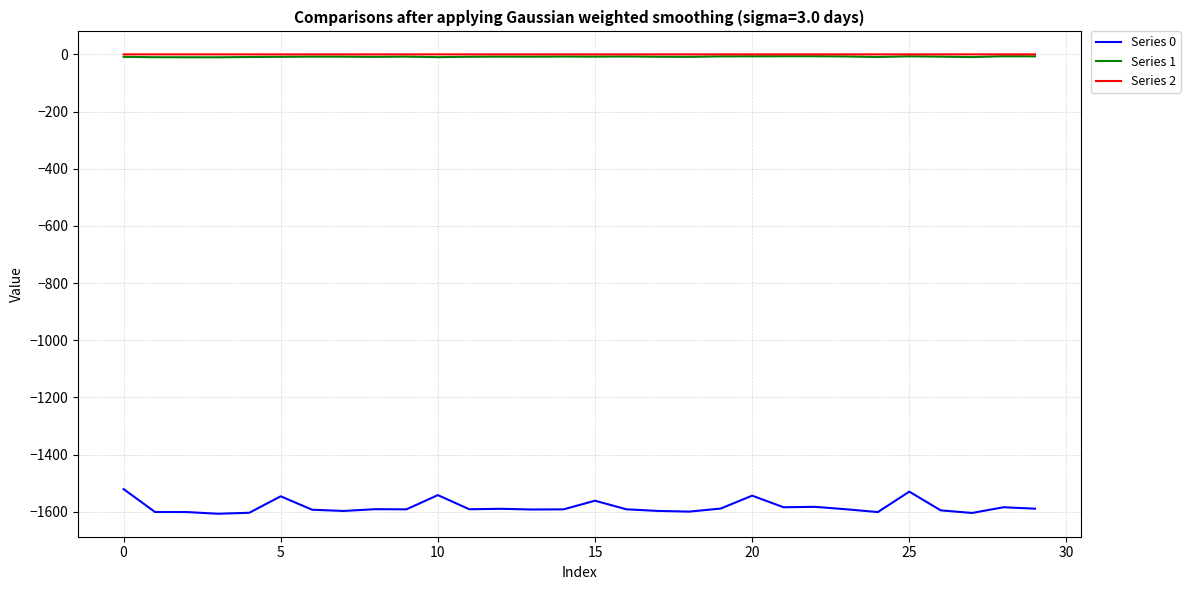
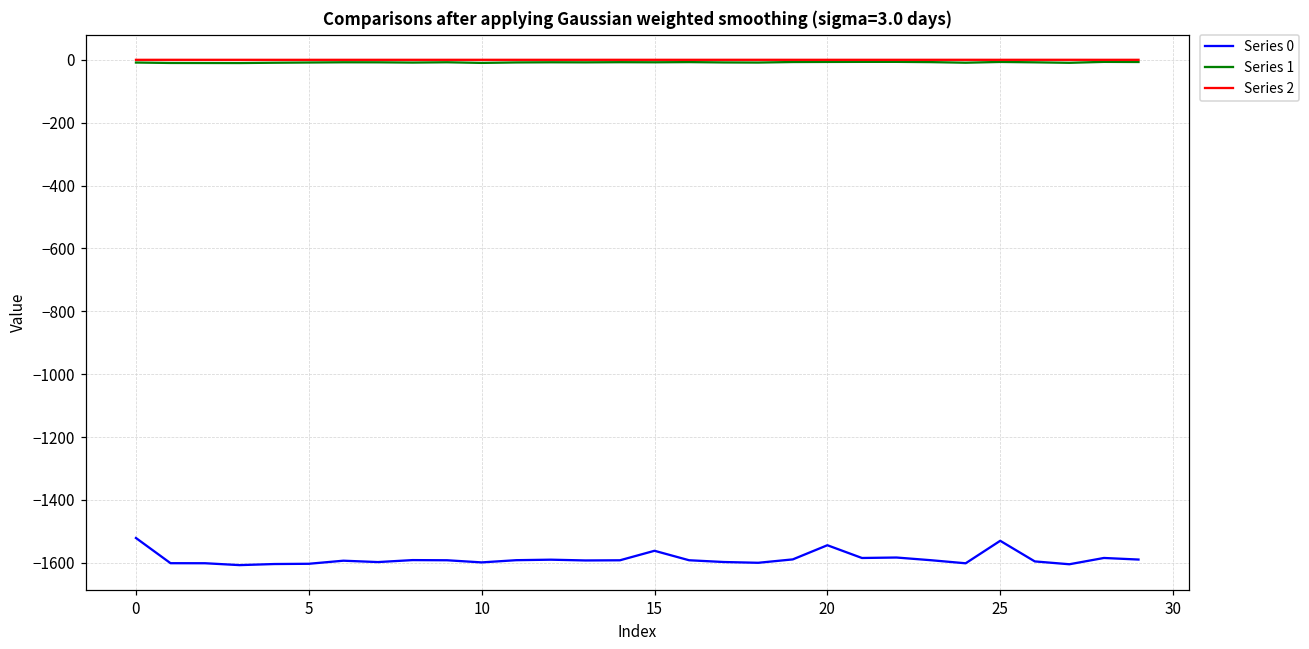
Series 0, 5: -1550 -> -1600
Series 0, 10: -1540 -> -1600
